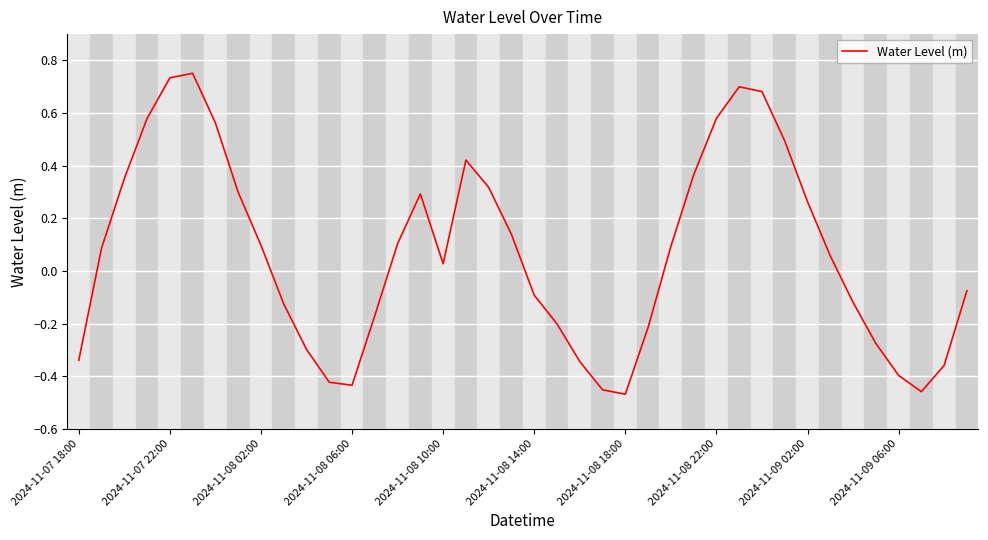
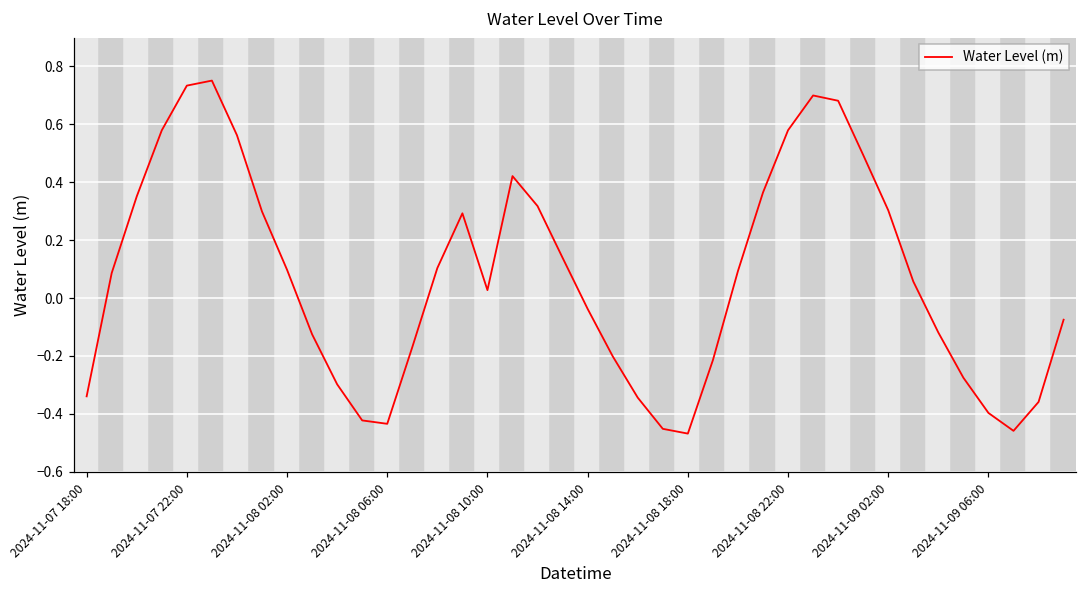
2024-11-08 14:00: -0.09 -> -0.04
2024-11-09 02:00: 0.26 -> 0.30
